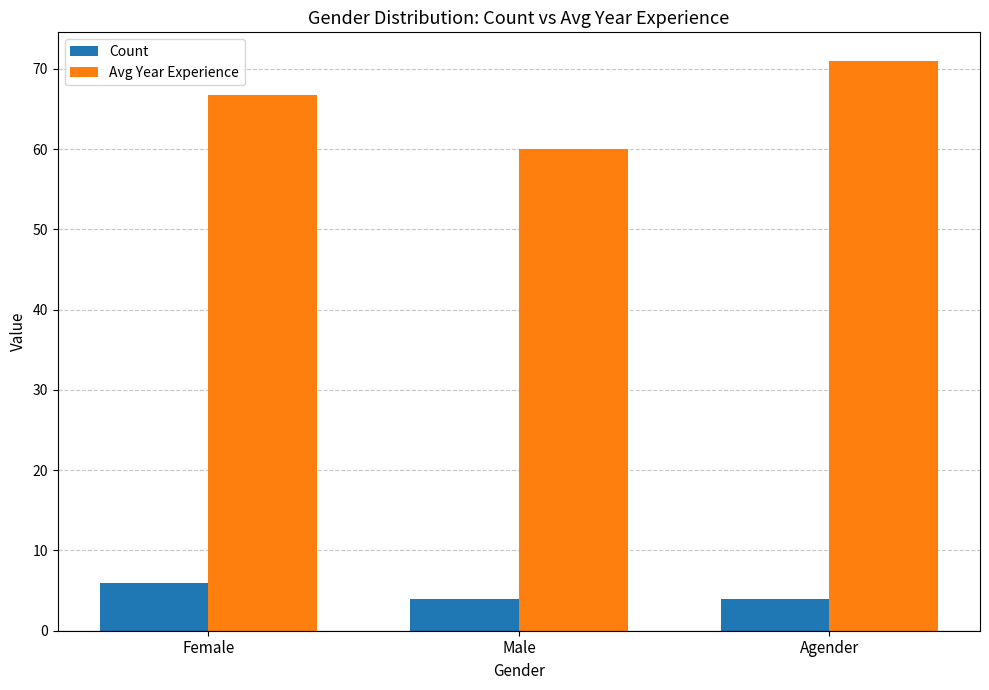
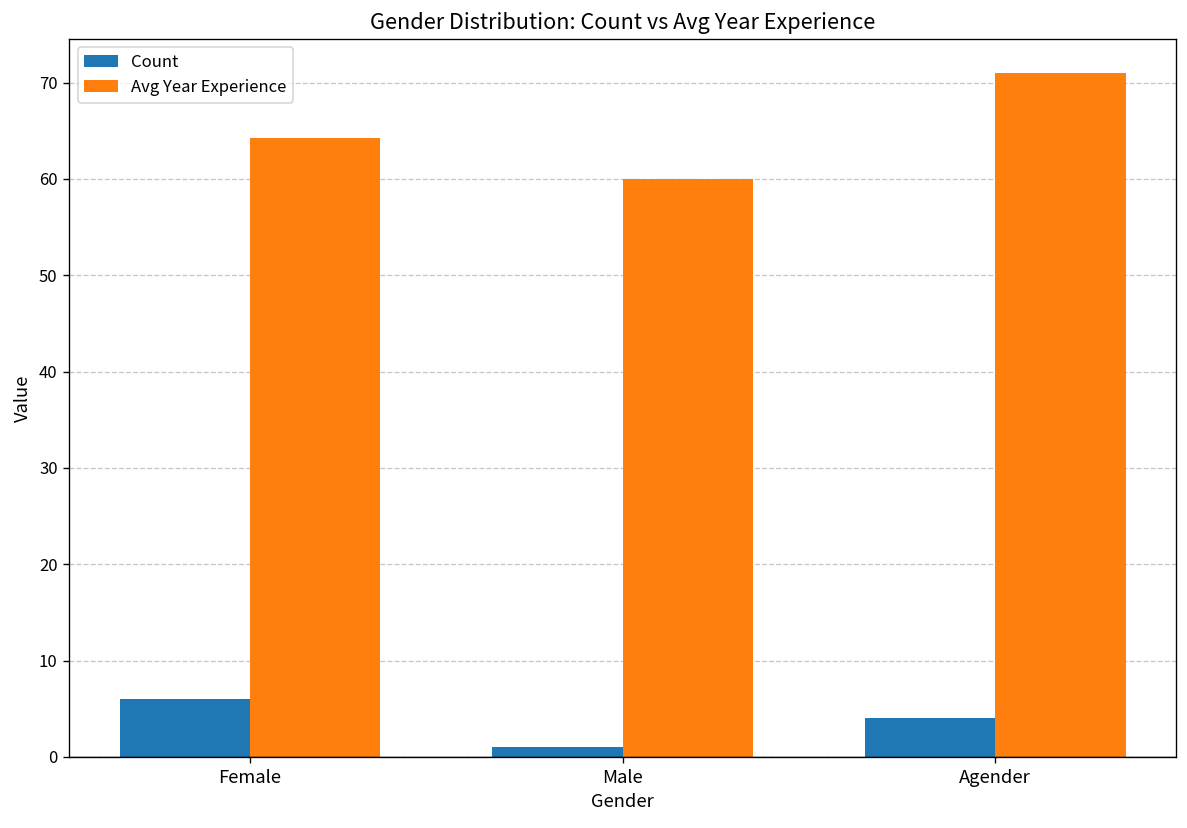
Avg Year Experience, Female: 67 -> 64
Count, Male: 4 -> 1
